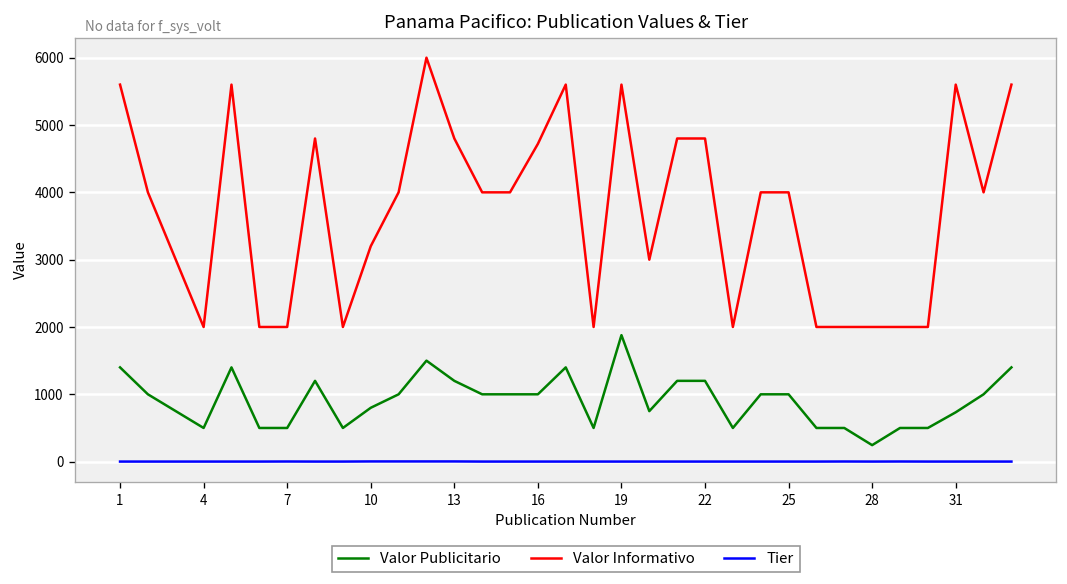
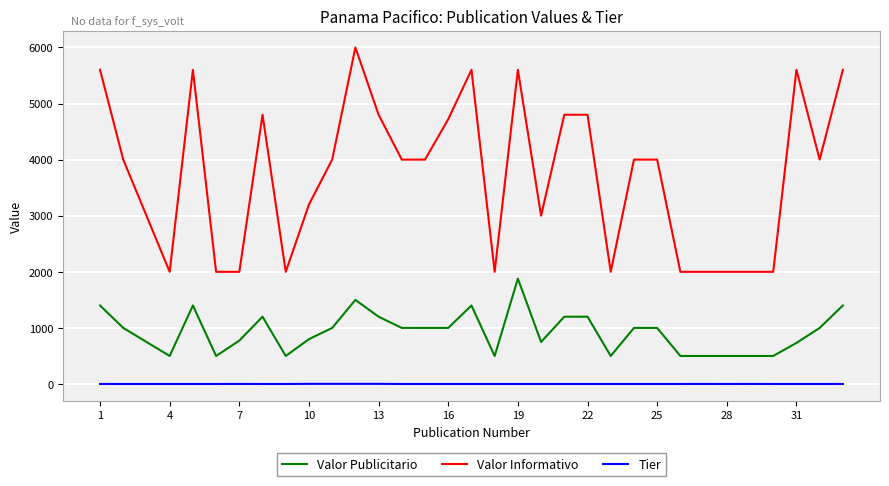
Valor Publicitario, 7: 500 -> 800
Valor Publicitario, 28: 200 -> 500
